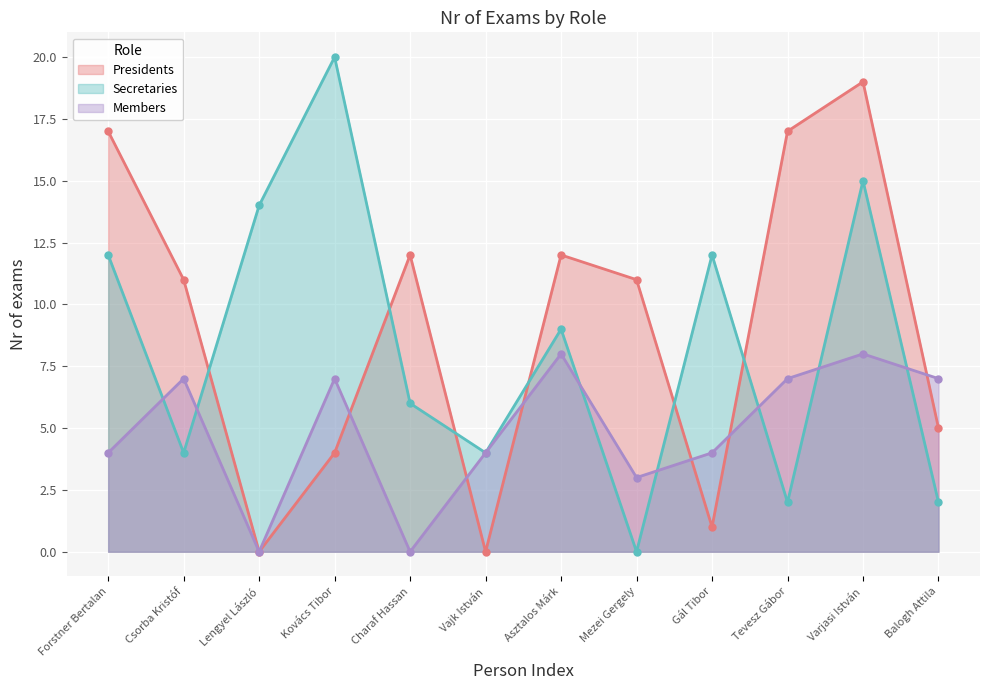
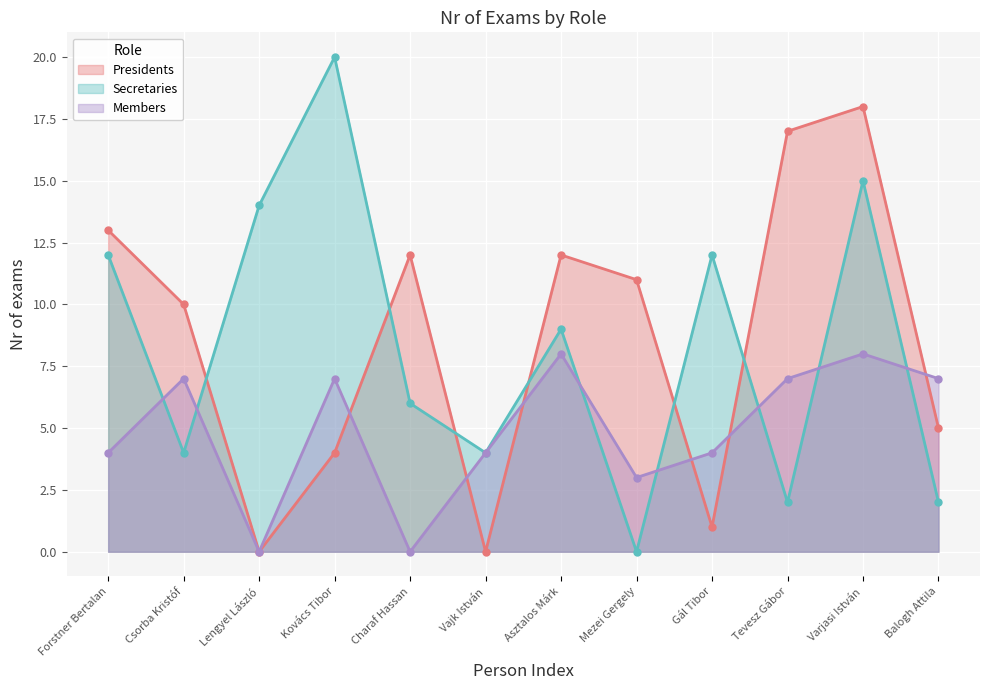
Presidents, Forstner Bertalan: 17 -> 13
Presidents, Csorba Kristóf: 11 -> 10
Presidents, Varjasi István: 19 -> 18
